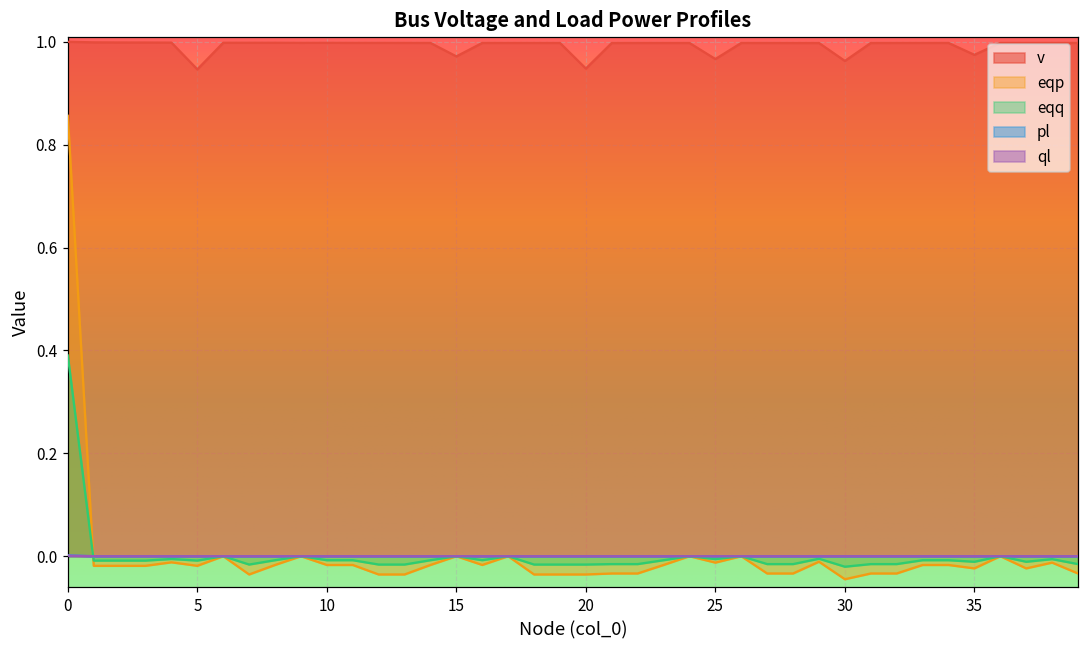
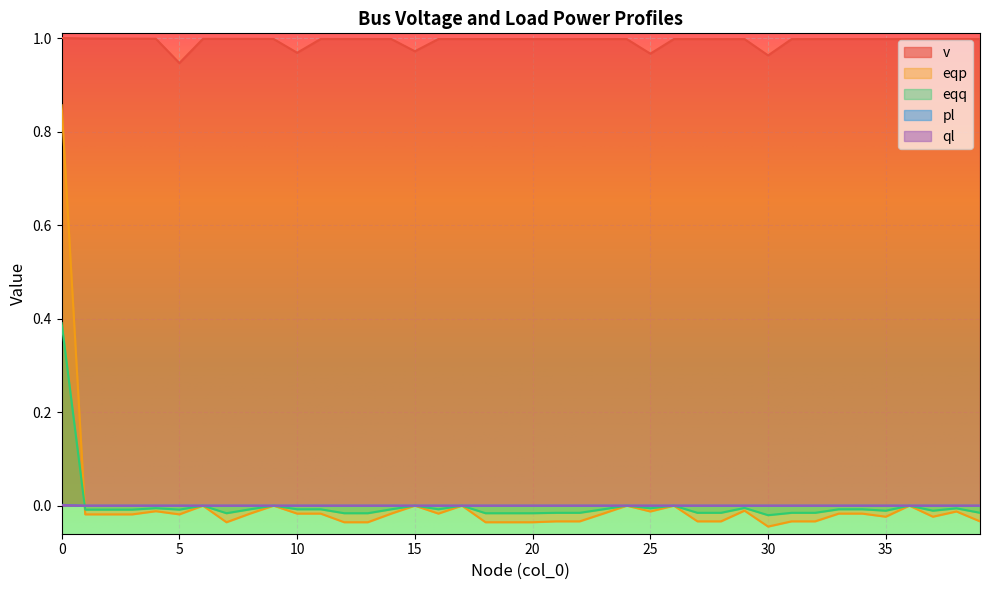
v, 10: 1.00 -> 0.97
v, 20: 0.95 -> 1.00
v, 35: 0.97 -> 1.00
